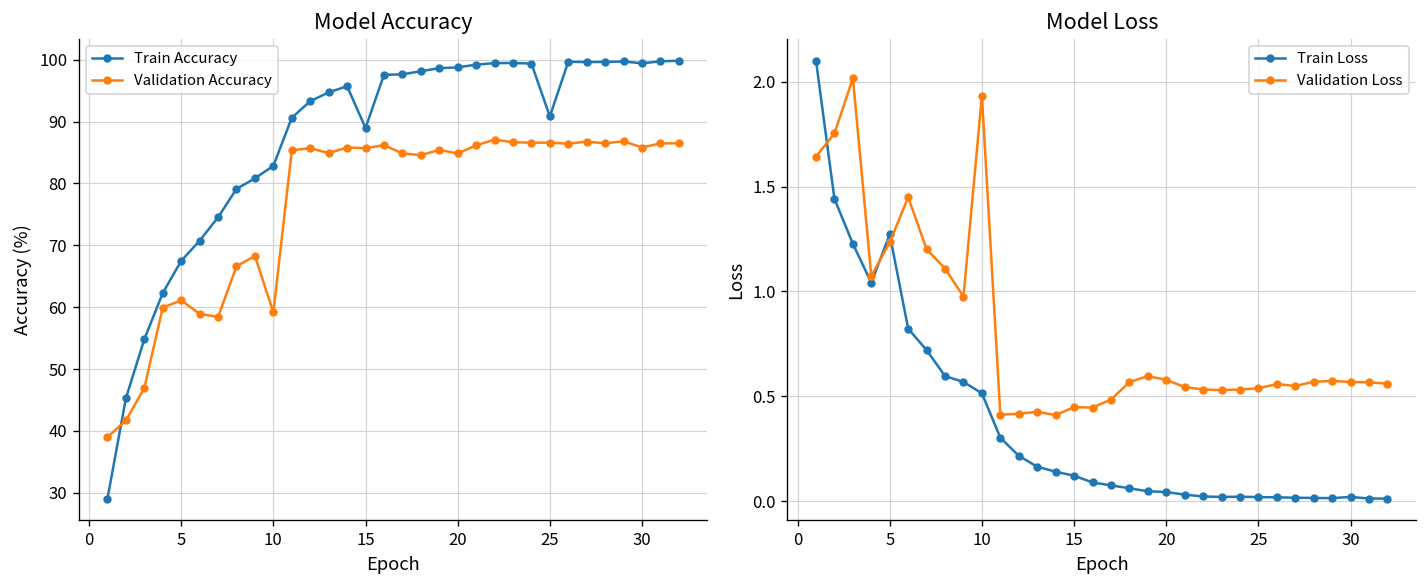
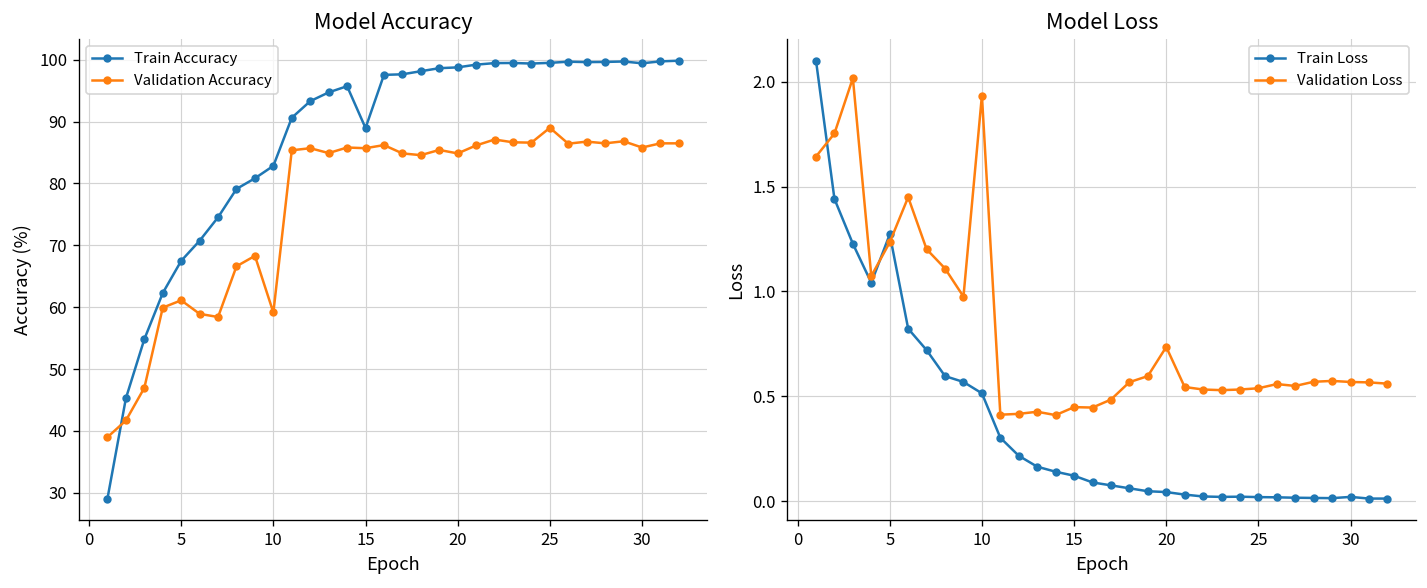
Model Accuracy, Train Accuracy, 25: 91 -> 99
Model Accuracy, Validation Accuracy, 25: 87 -> 89
Model Loss, Validation Loss, 20: 0.58 -> 0.74
